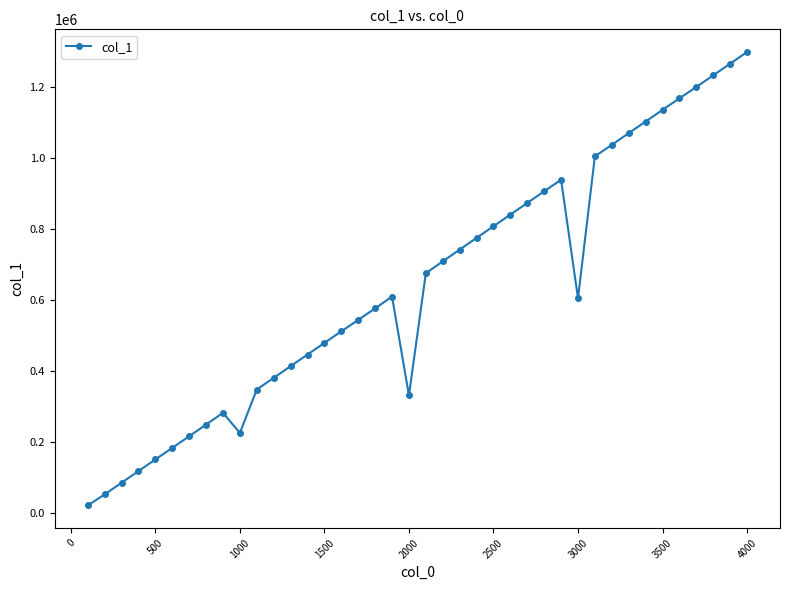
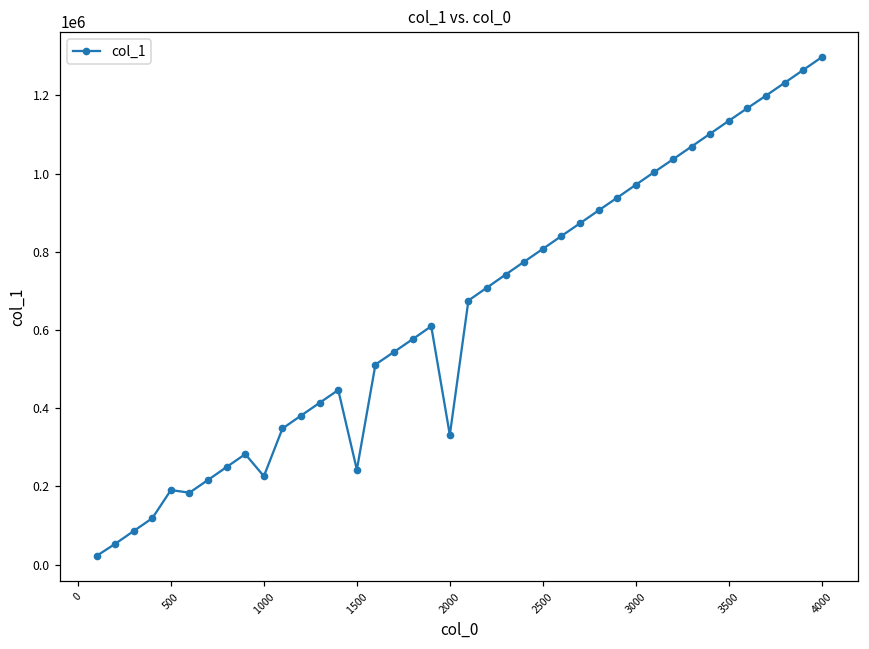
500: 150000 -> 190000
1500: 480000 -> 240000
3000: 600000 -> 970000
